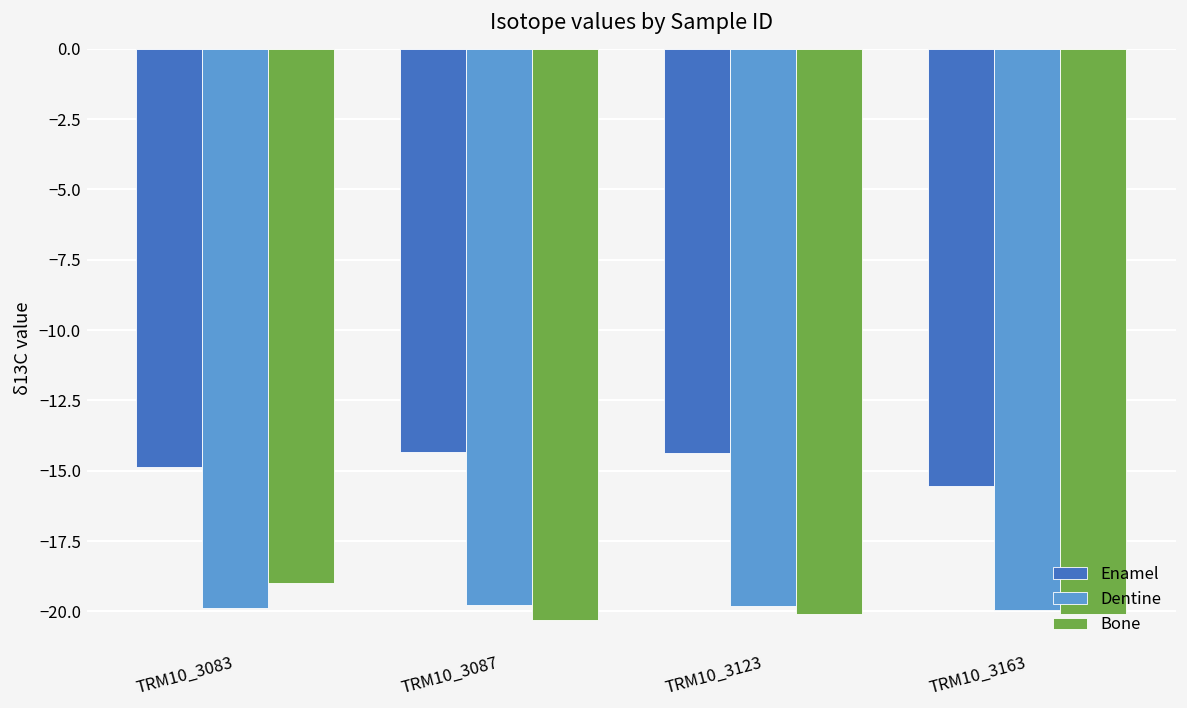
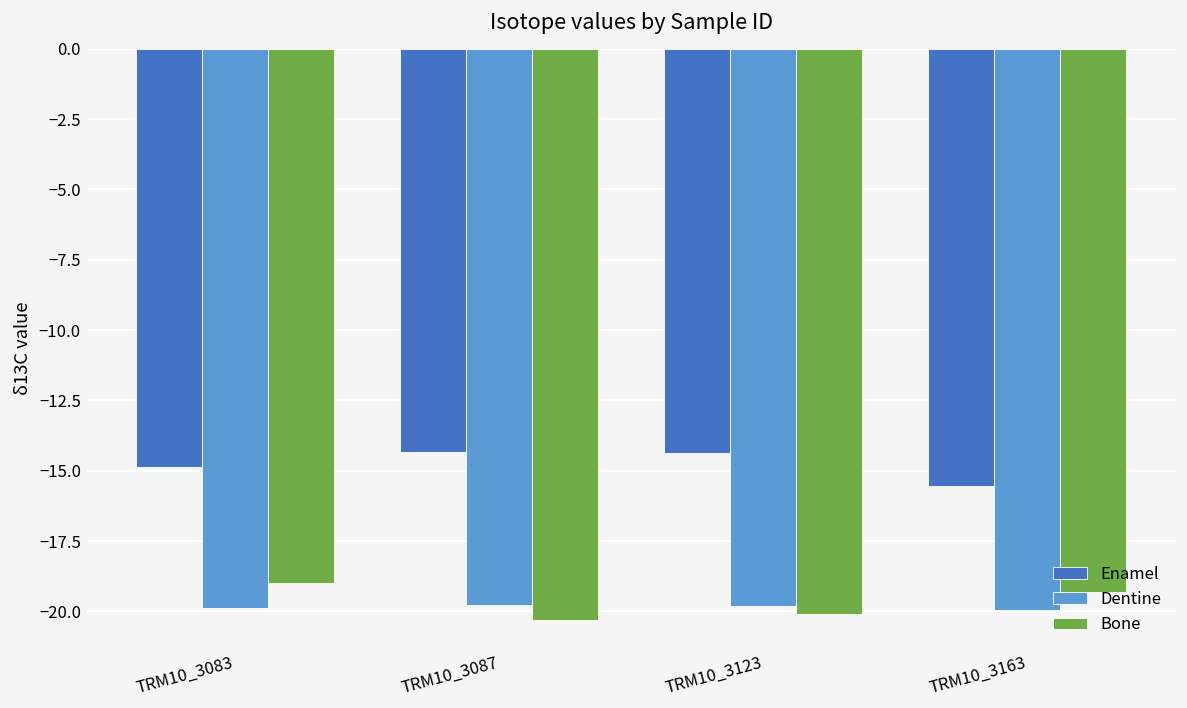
Bone, TRM10_3163: -20.1 -> -19.3
